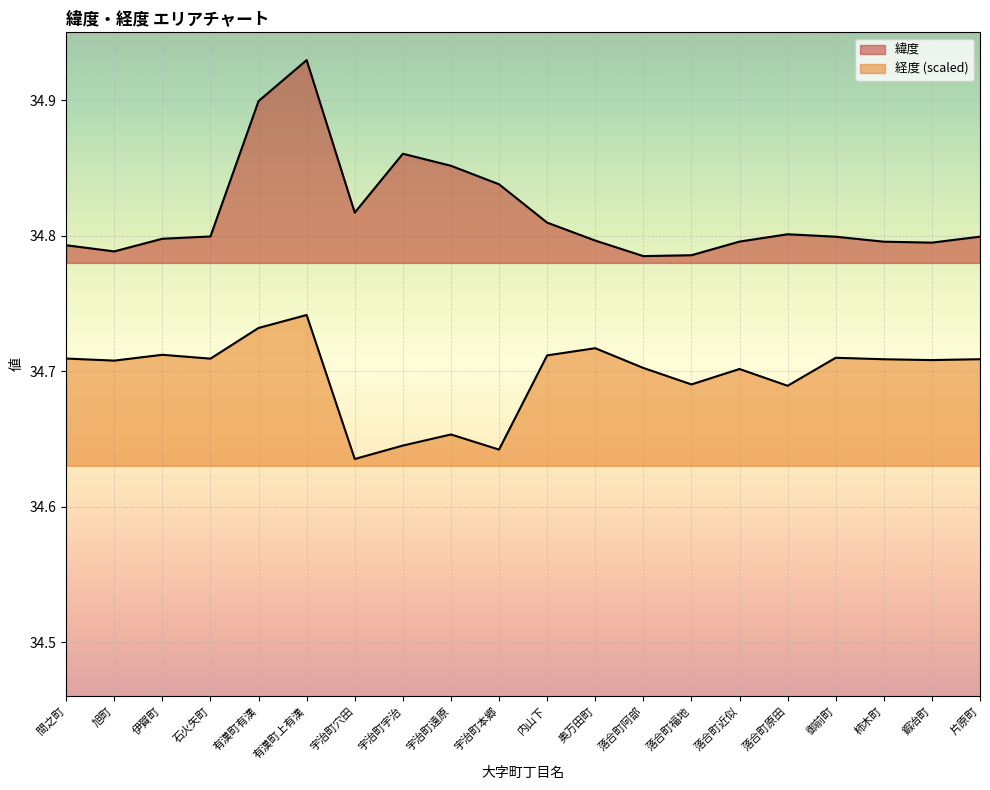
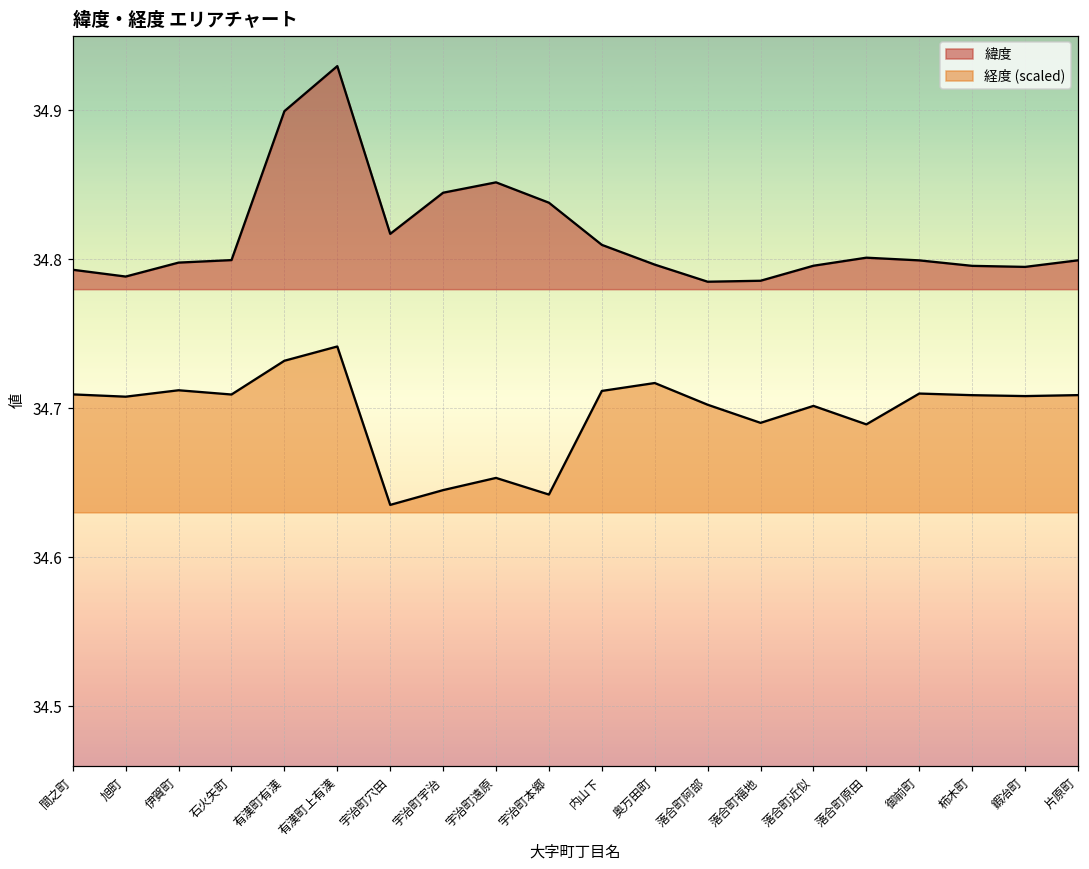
緯度, 宇治町宇治: 34.860 -> 34.845
